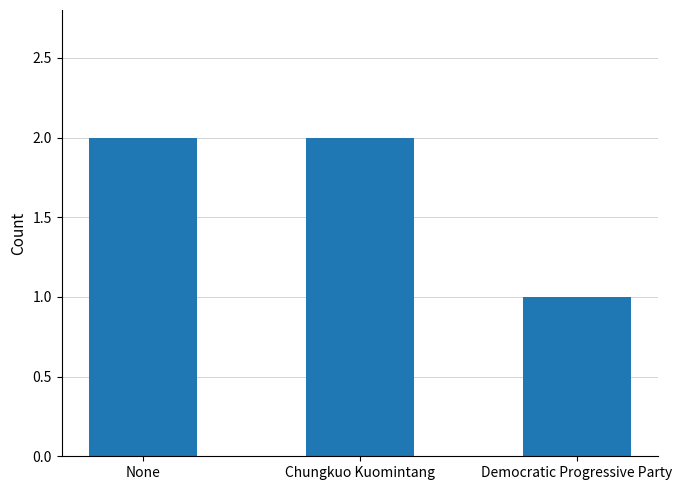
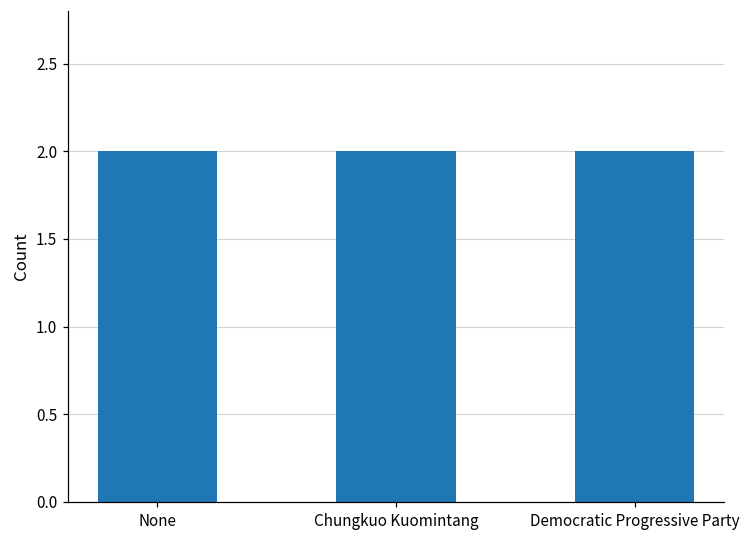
Democratic Progressive Party: 1 -> 2
